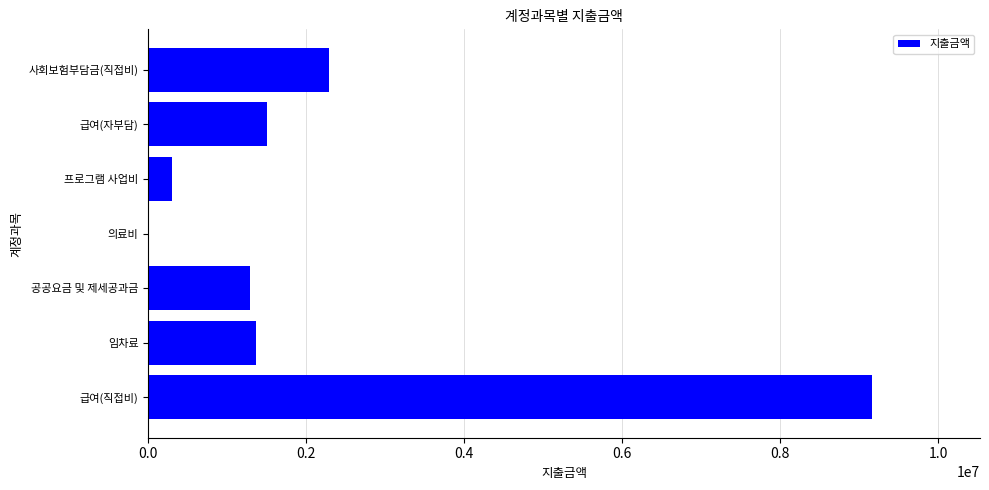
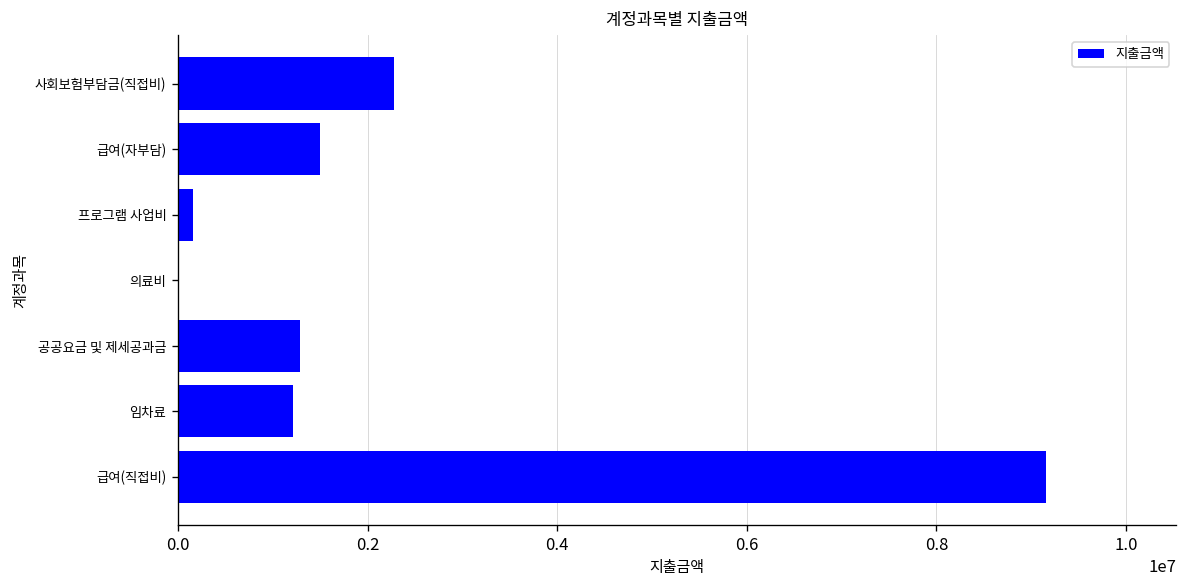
프로그램 사업비: 300000 -> 200000
임차료: 1400000 -> 1200000
